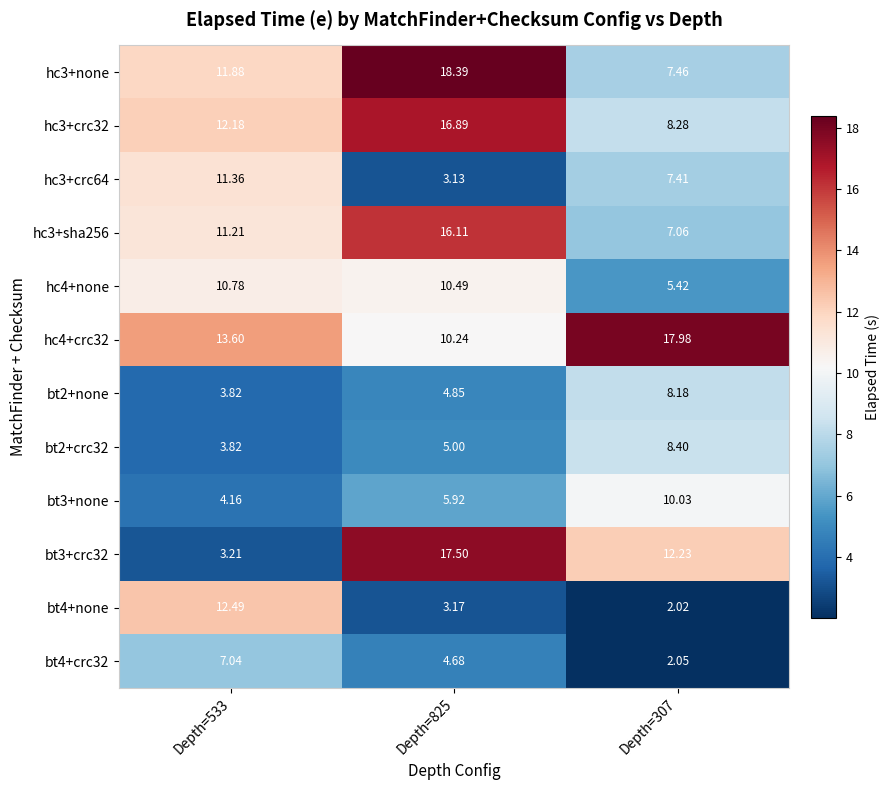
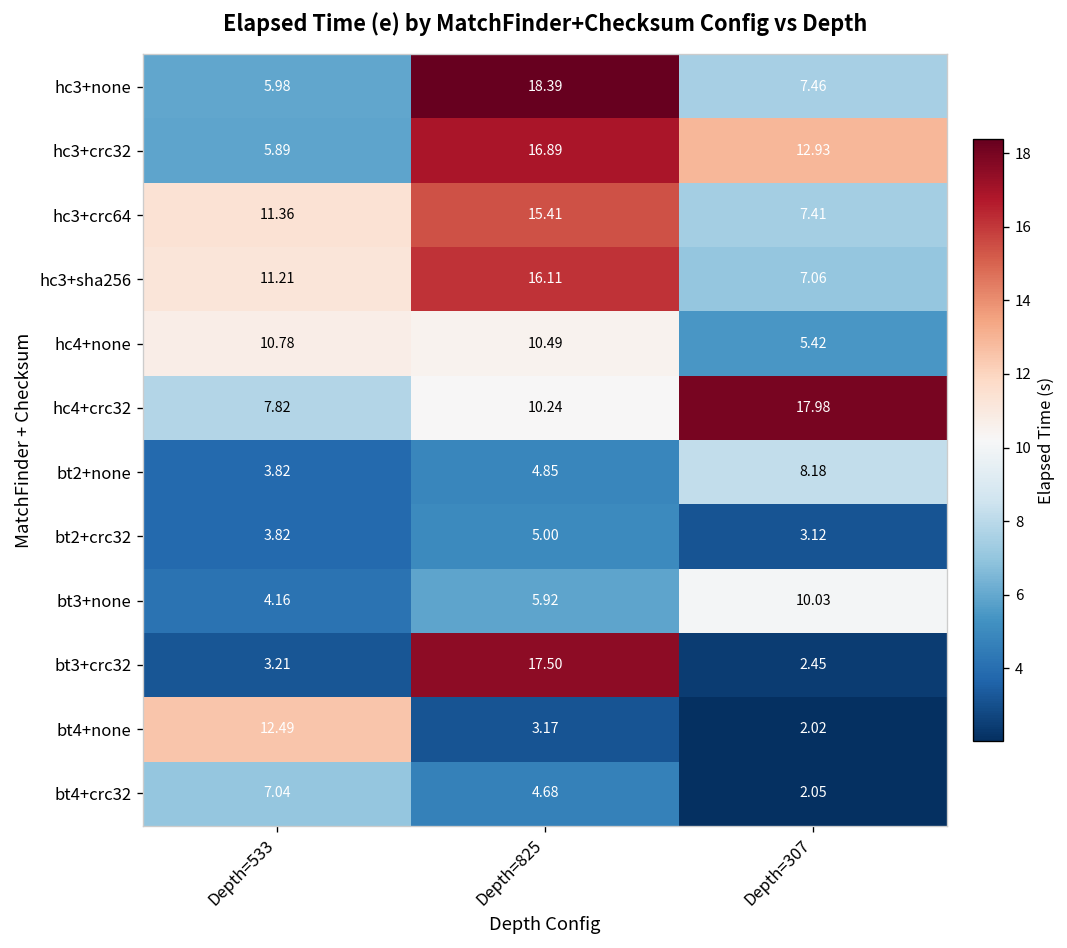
hc3+none, Depth=533: 11.88 -> 5.98
hc3+crc32, Depth=533: 12.18 -> 5.89
hc3+crc32, Depth=307: 8.28 -> 12.93
hc3+crc64, Depth=825: 3.13 -> 15.41
hc4+crc32, Depth=533: 13.60 -> 7.82
bt2+crc32, Depth=307: 8.40 -> 3.12
bt3+crc32, Depth=307: 12.23 -> 2.45
